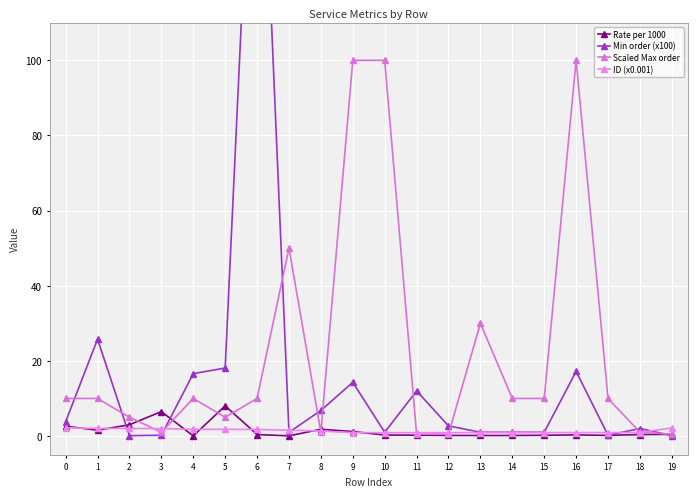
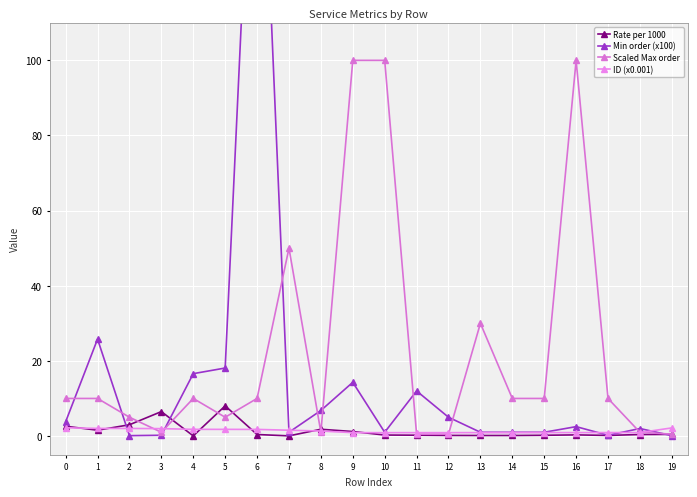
Min order (x100), 12: 3 -> 5
Min order (x100), 16: 17 -> 3
